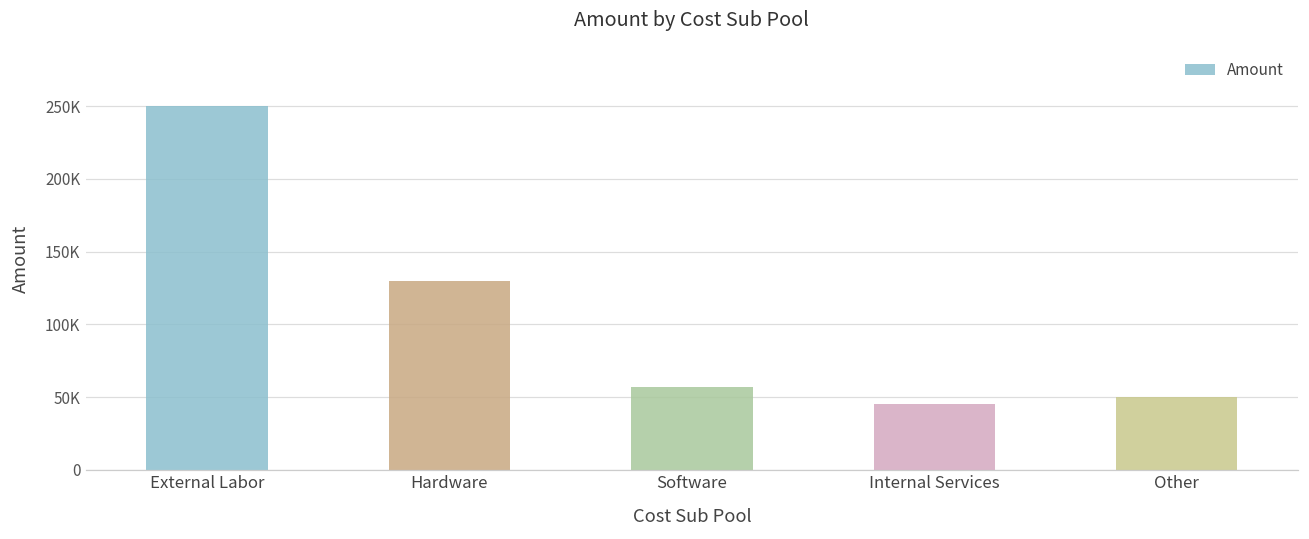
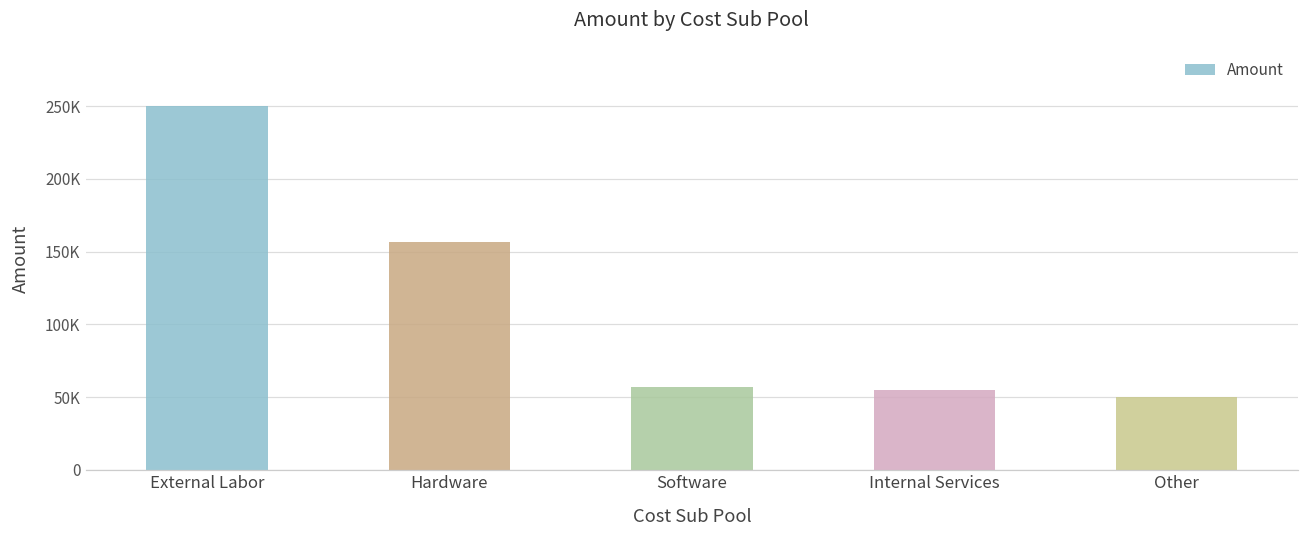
Hardware: 130000 -> 157000
Internal Services: 45000 -> 55000
